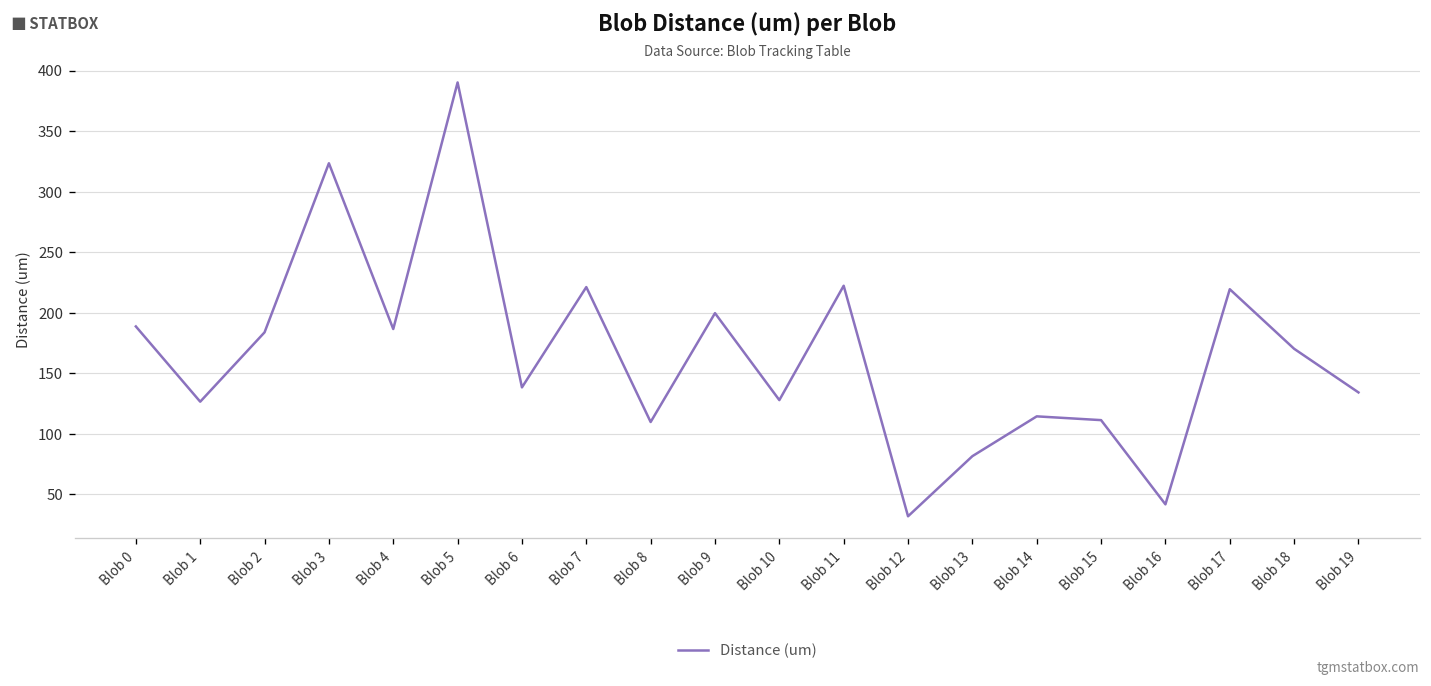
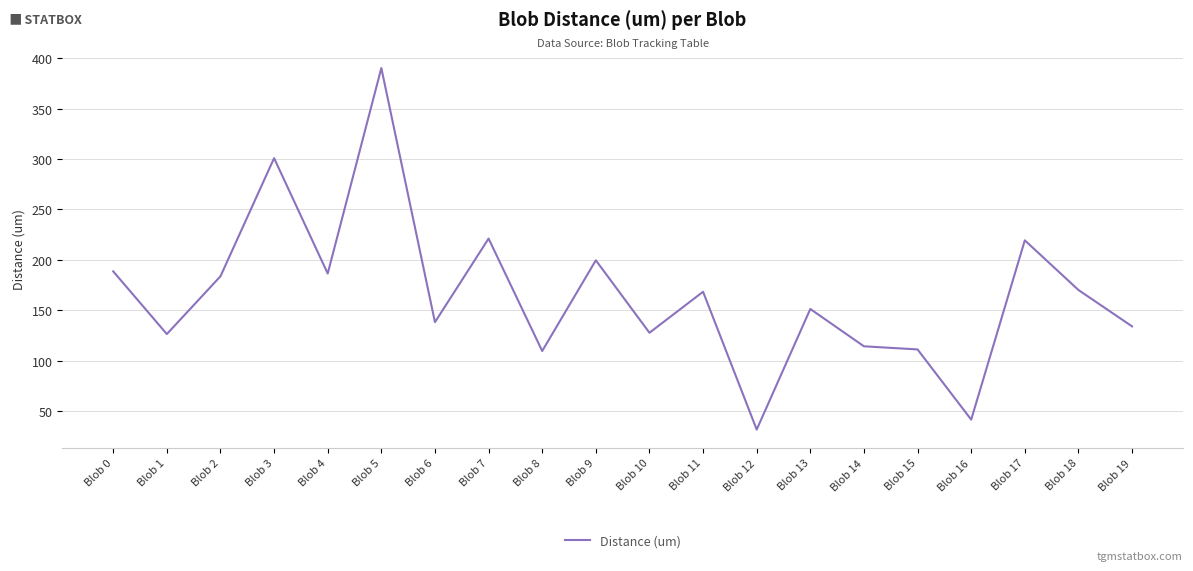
Blob 3: 323 -> 301
Blob 11: 222 -> 168
Blob 13: 82 -> 151
